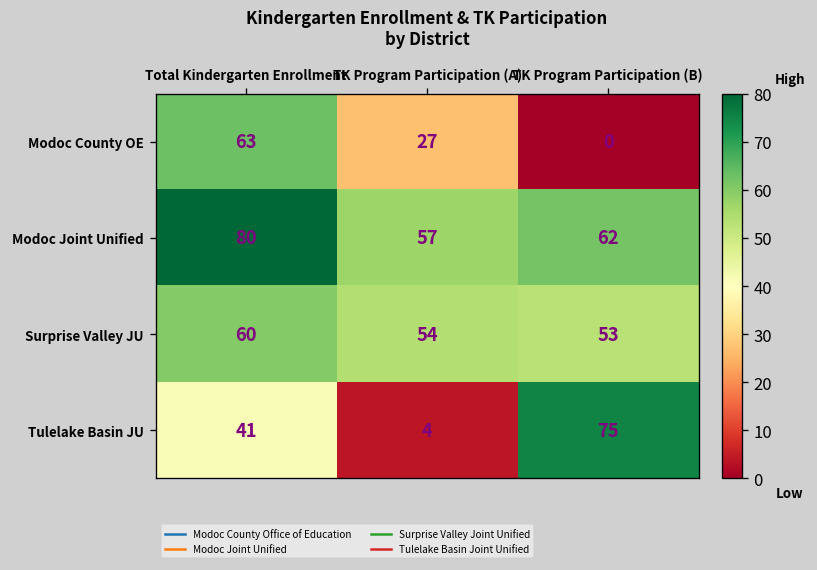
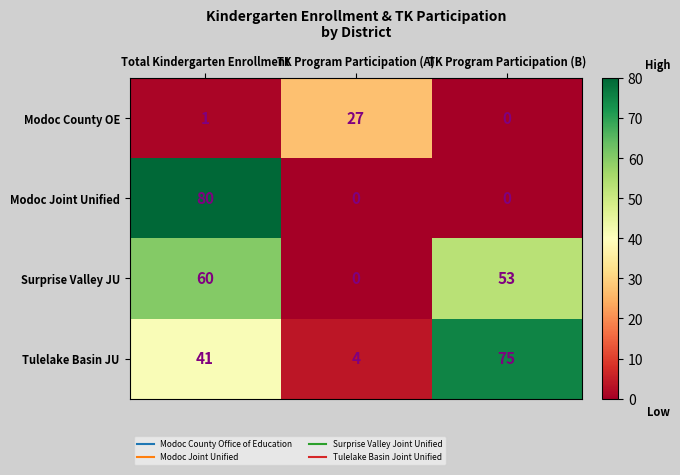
Modoc County OE, Total Kindergarten Enrollment: 63 -> 1
Modoc Joint Unified, TK Program Participation (A): 57 -> 0
Modoc Joint Unified, TK Program Participation (B): 62 -> 0
Surprise Valley JU, TK Program Participation (A): 54 -> 0
